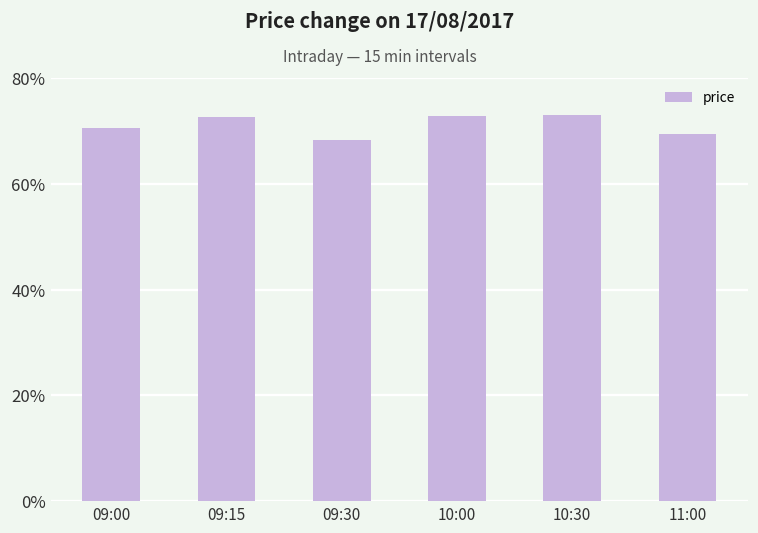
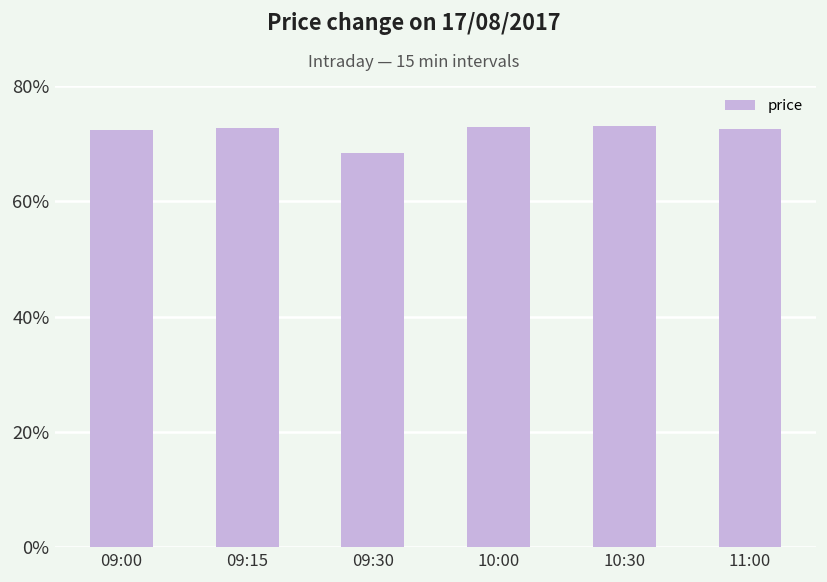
09:00: 70% -> 72%
11:00: 70% -> 73%
